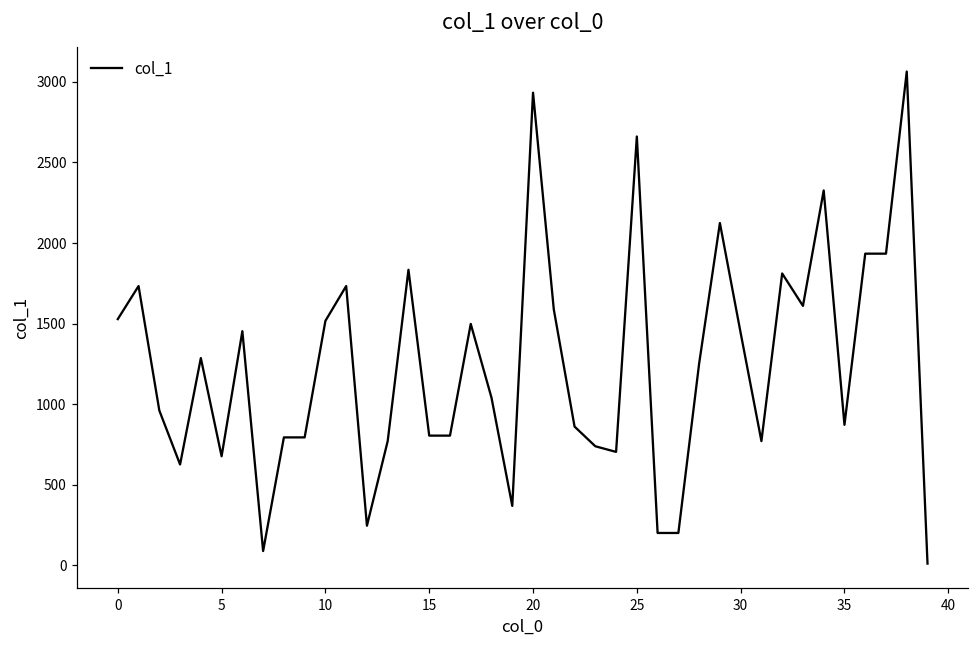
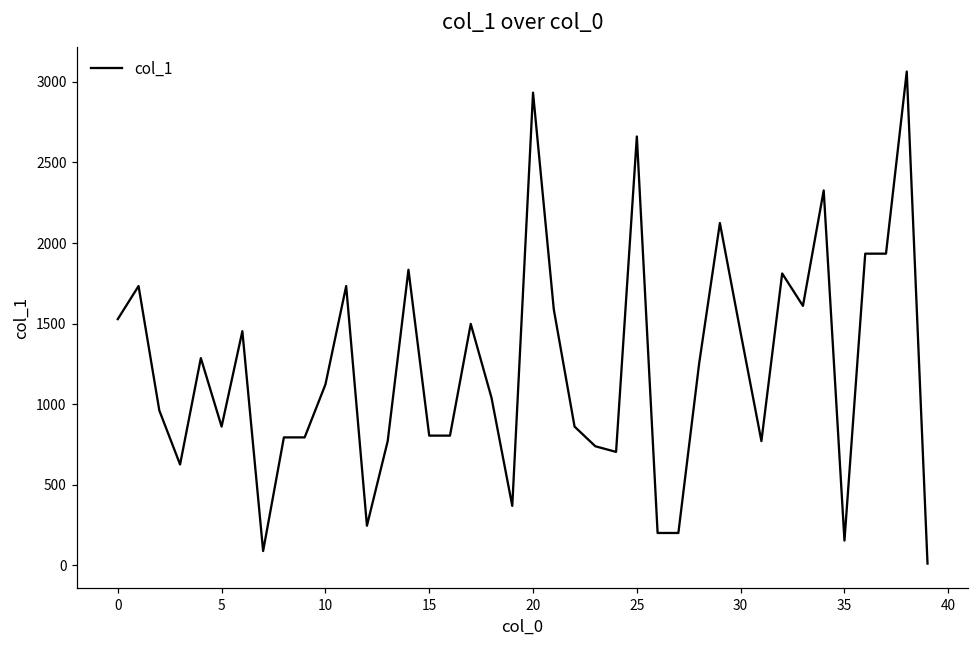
5: 680 -> 860
10: 1520 -> 1120
35: 870 -> 150
